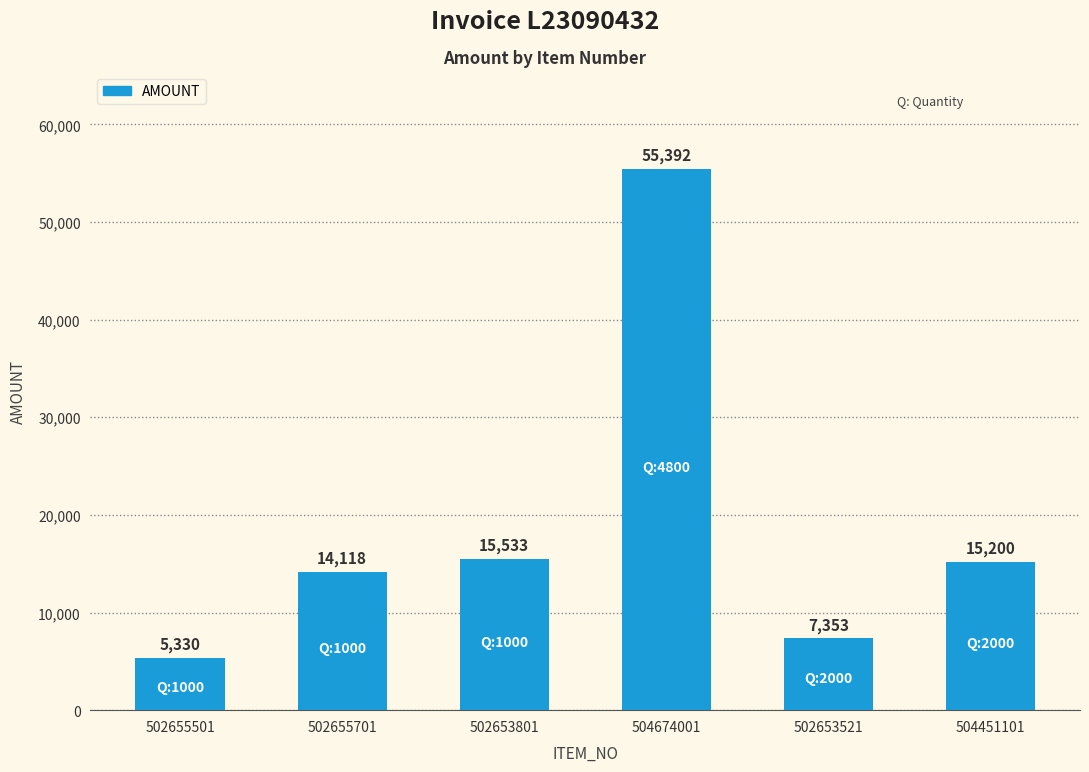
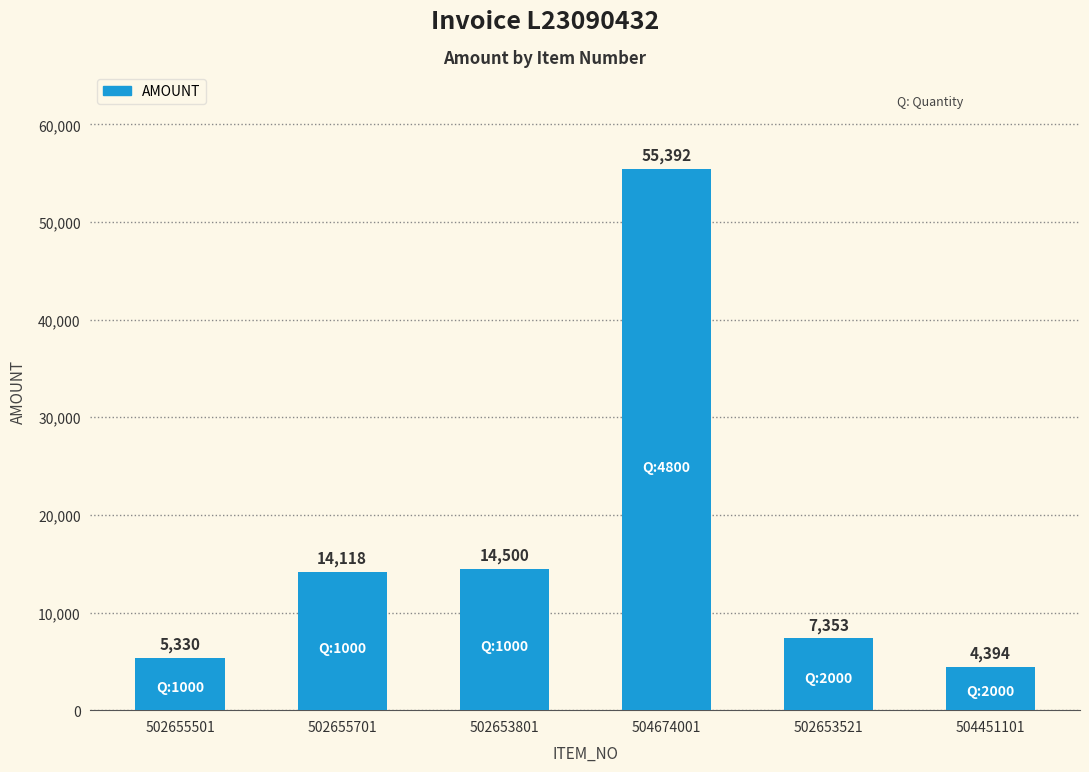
502653801: 15,533 -> 14,500
504451101: 15,200 -> 4,394
